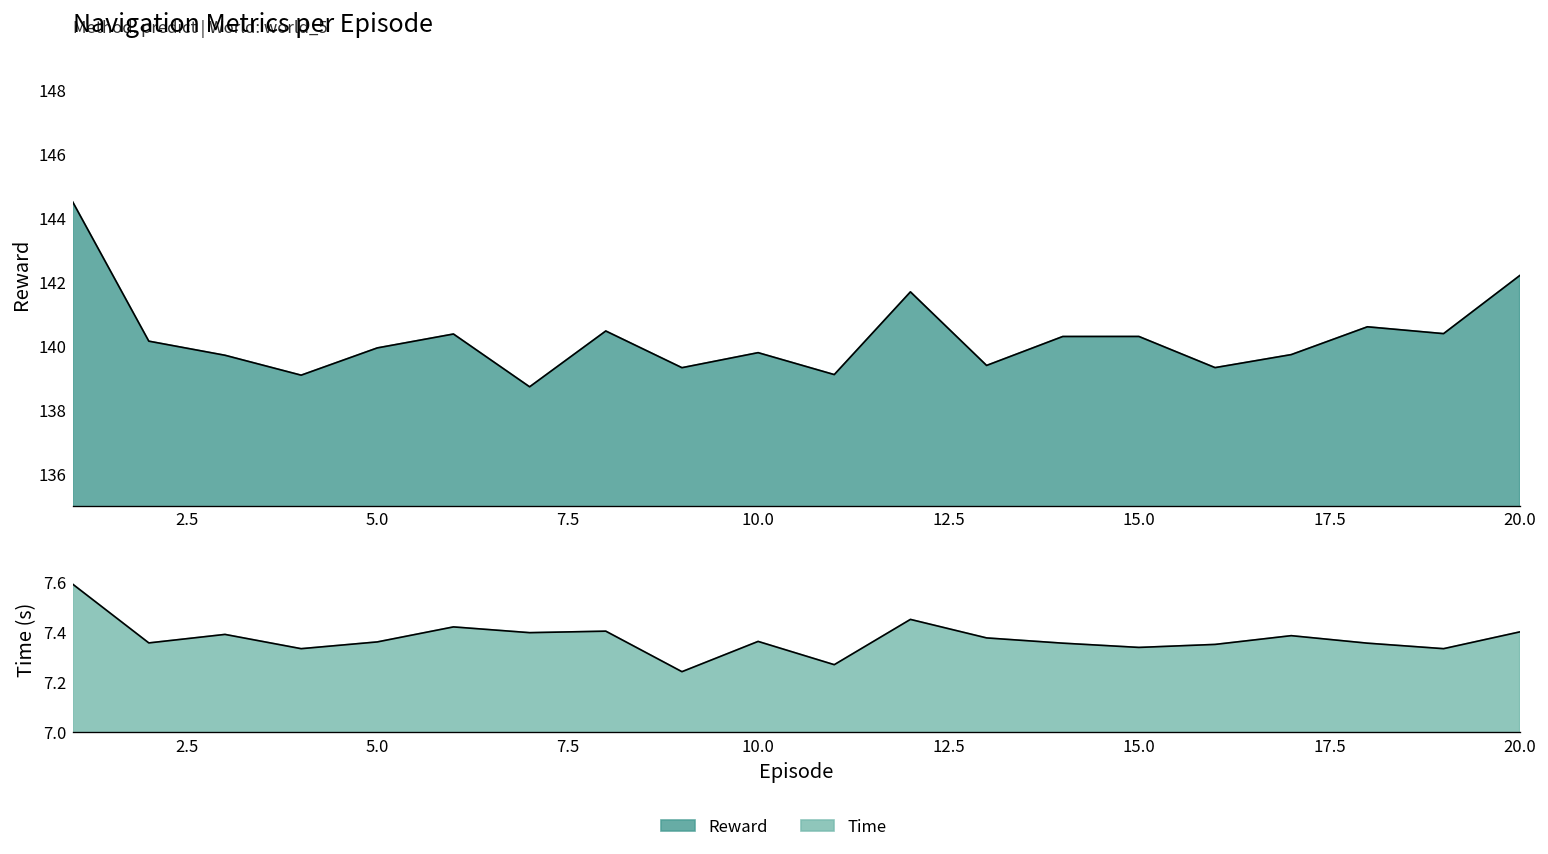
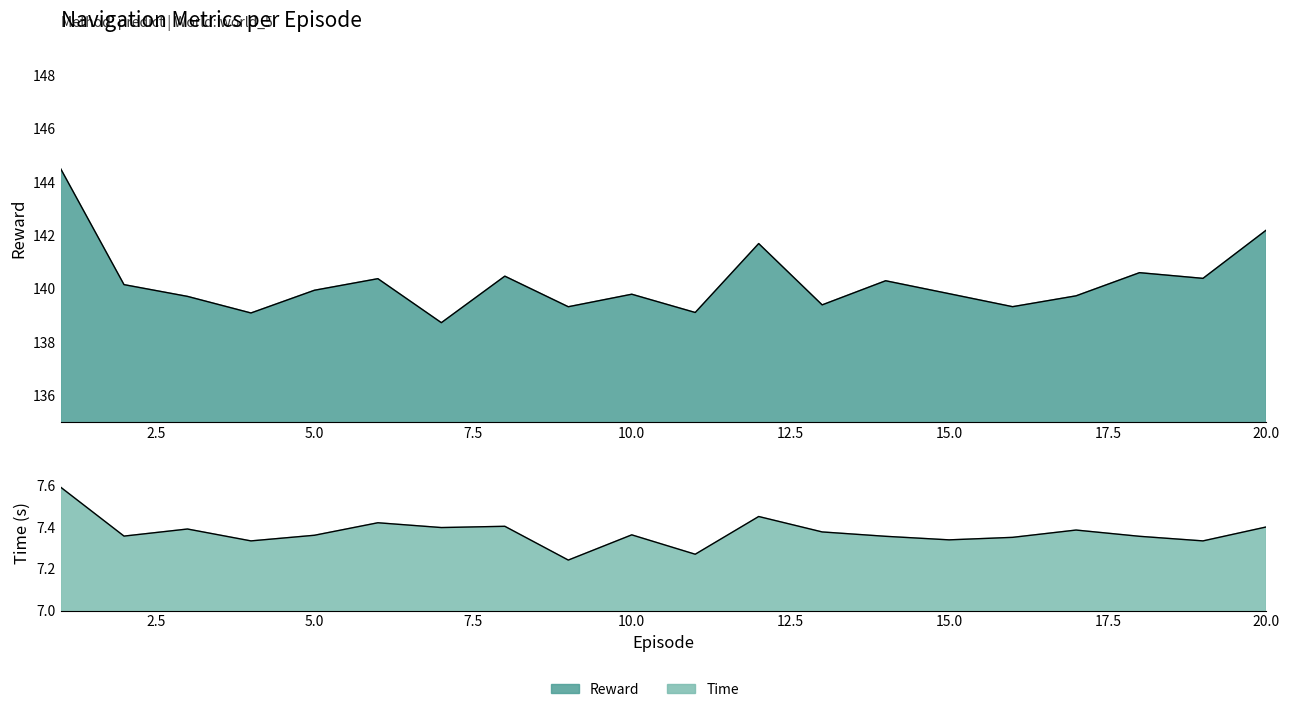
Navigation Metrics per Episode, 15.0: 140.3 -> 139.8
